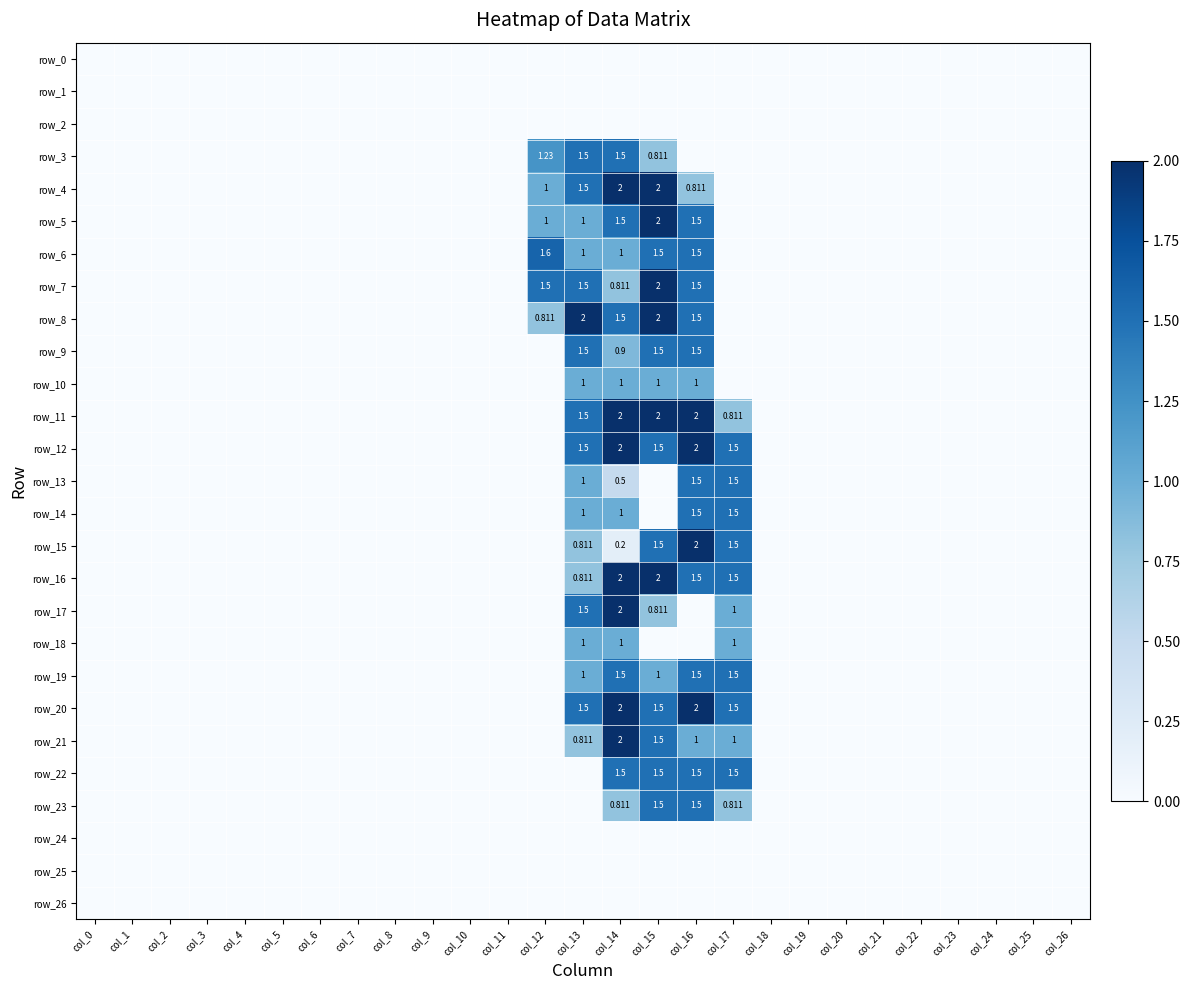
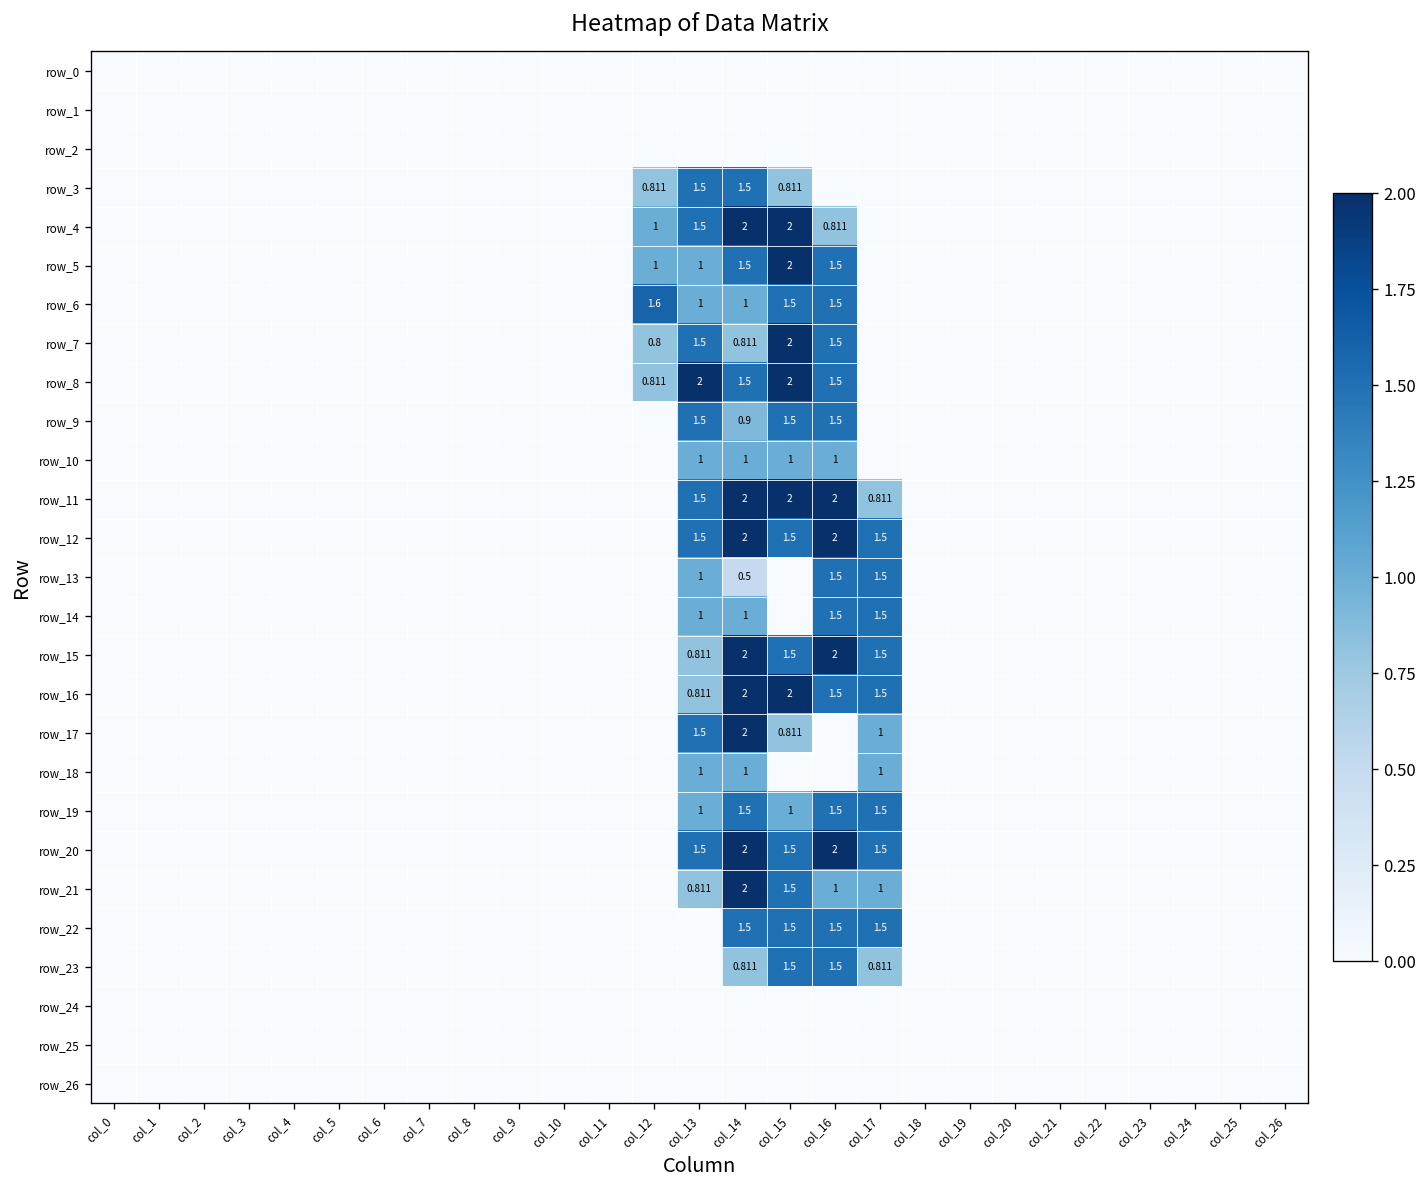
row_3, col_12: 1.23 -> 0.811
row_7, col_12: 1.5 -> 0.8
row_15, col_14: 0.2 -> 2
